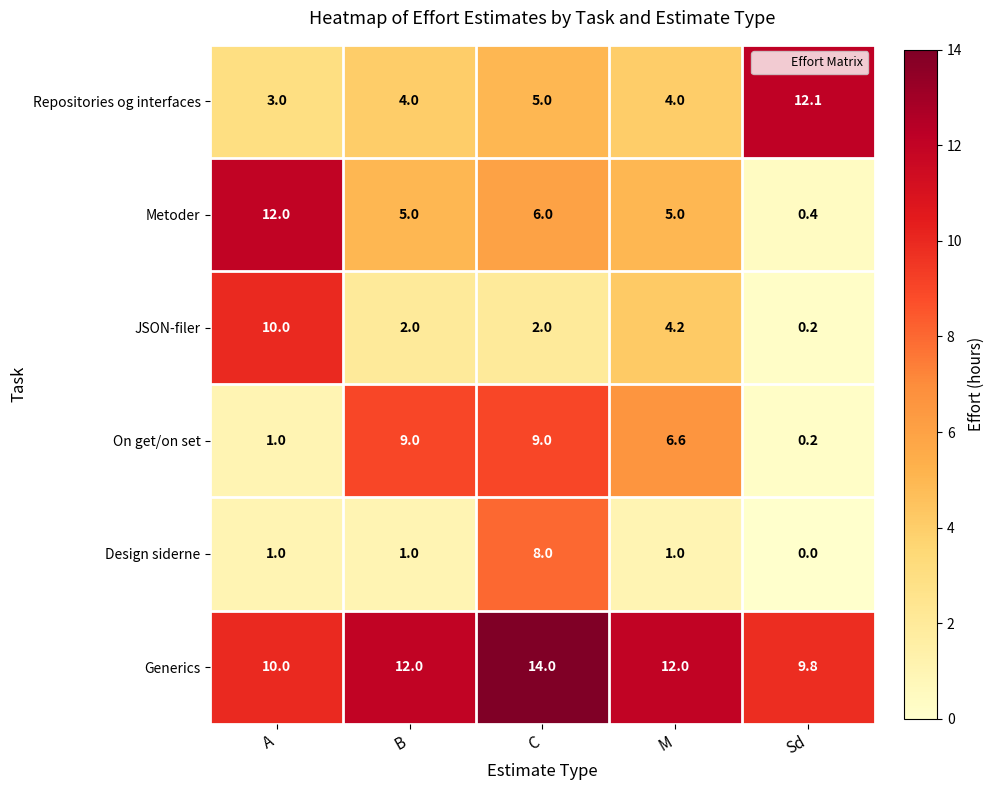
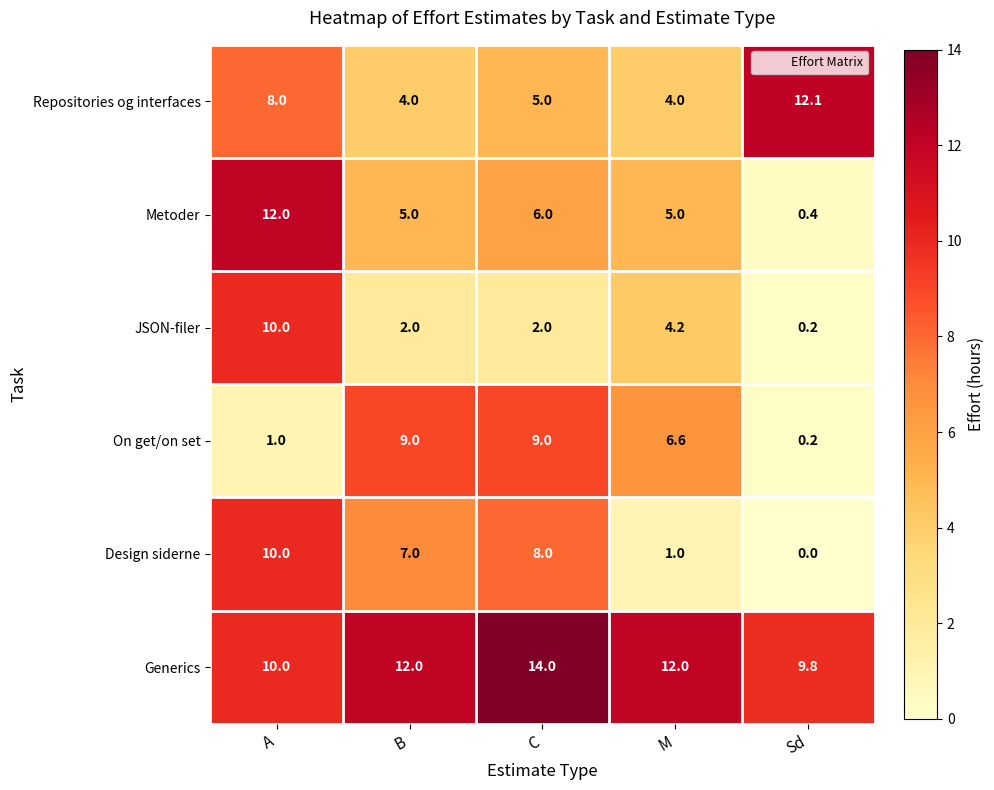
Repositories og interfaces, A: 3.0 -> 8.0
Design siderne, A: 1.0 -> 10.0
Design siderne, B: 1.0 -> 7.0
